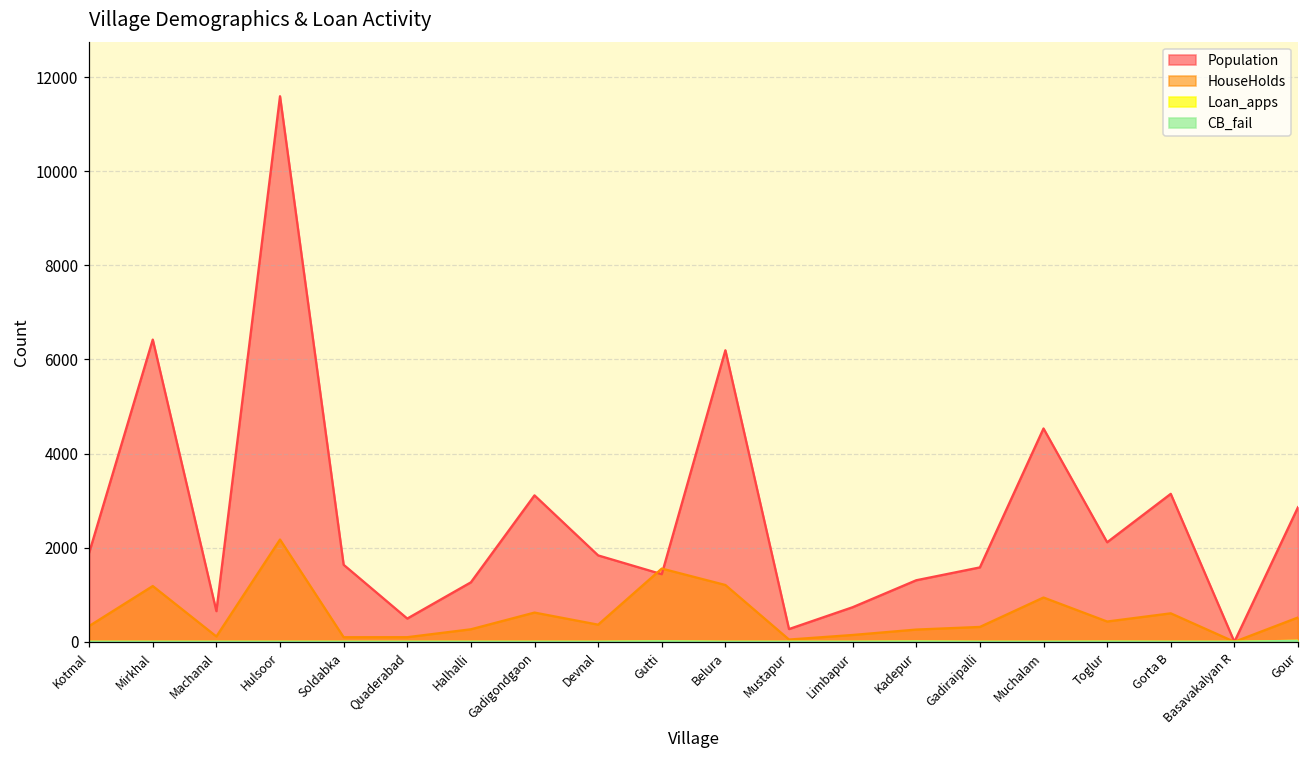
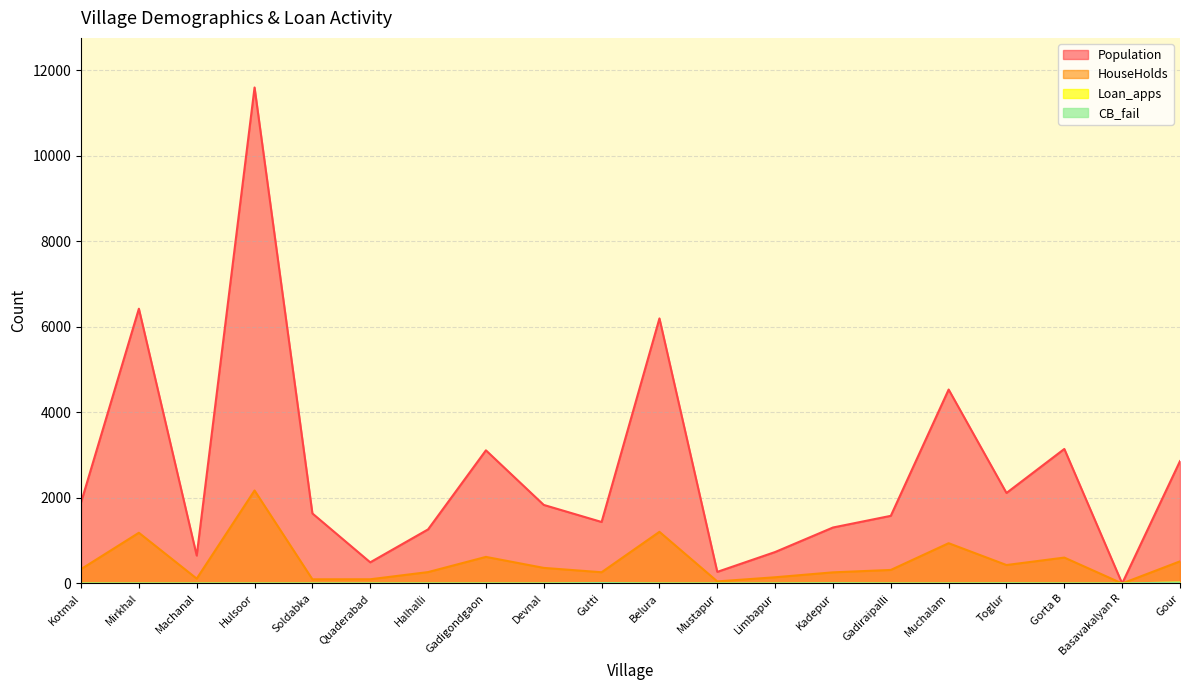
HouseHolds, Gutti: 1600 -> 300
